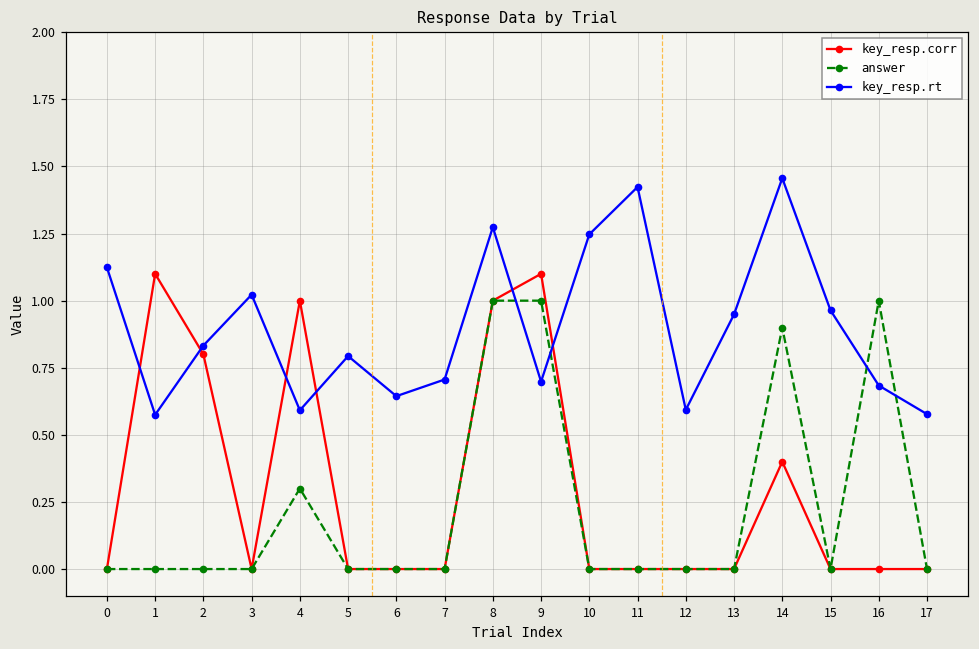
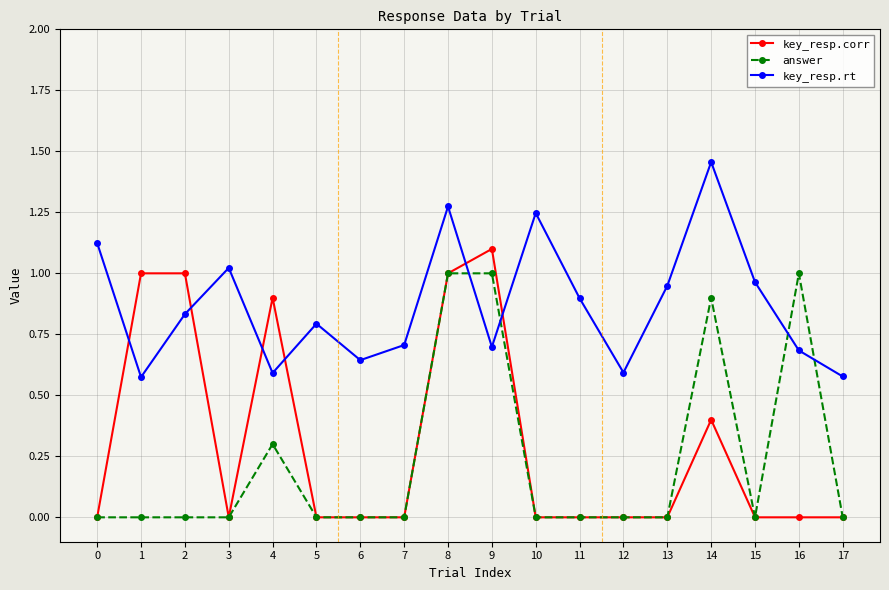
key_resp.corr, 1: 1.1 -> 1.0
key_resp.corr, 2: 0.8 -> 1.0
key_resp.corr, 4: 1.0 -> 0.9
key_resp.rt, 11: 1.42 -> 0.90
